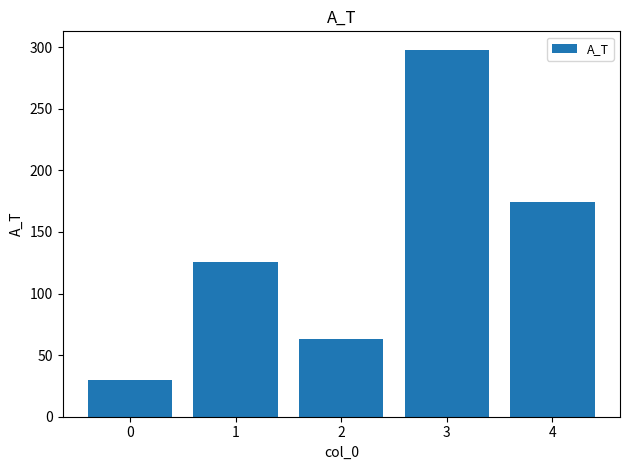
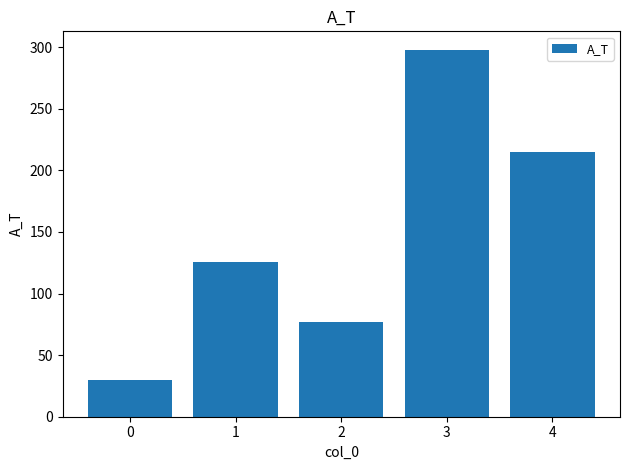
2: 63 -> 77
4: 174 -> 215
